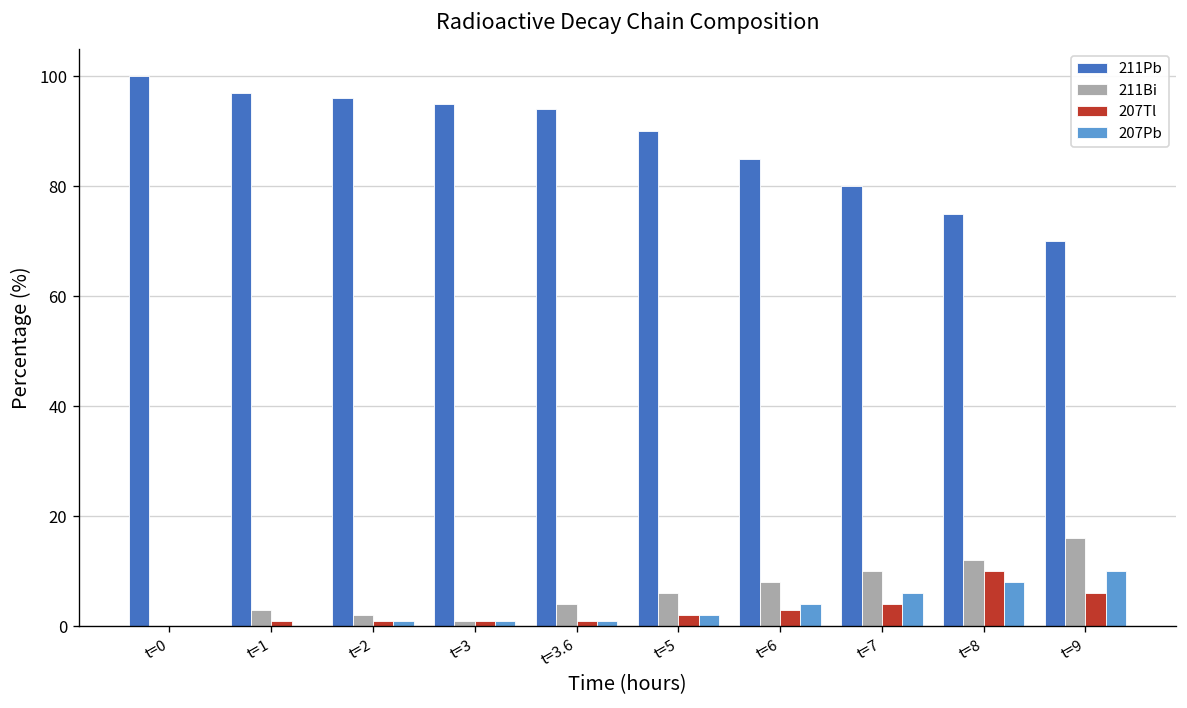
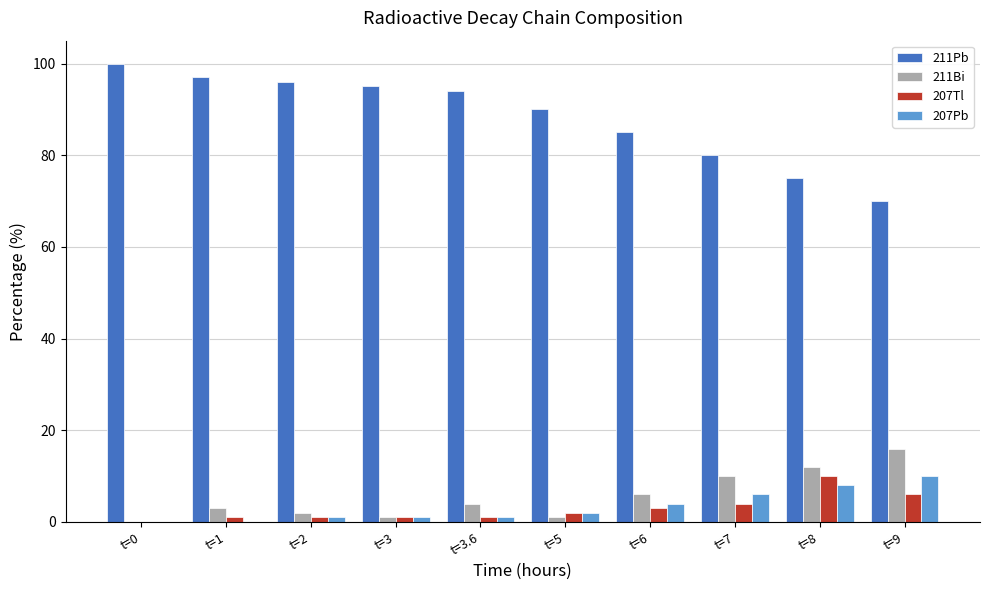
211Bi, t=5: 6 -> 1
211Bi, t=6: 8 -> 6
